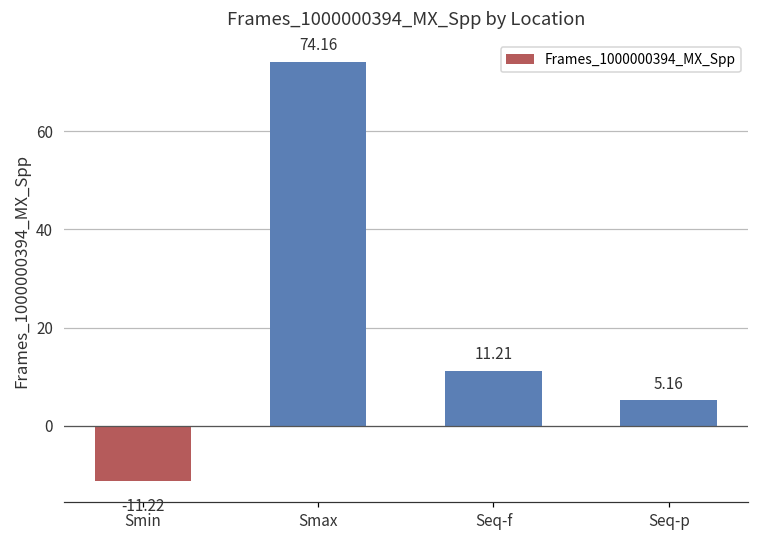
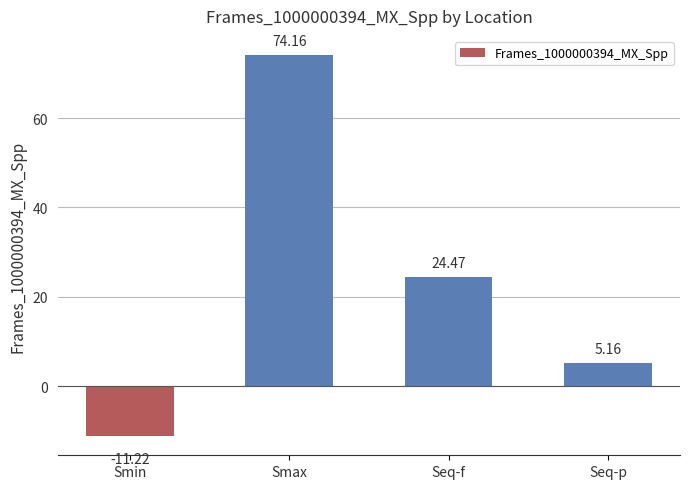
Seq-f: 11.21 -> 24.47
